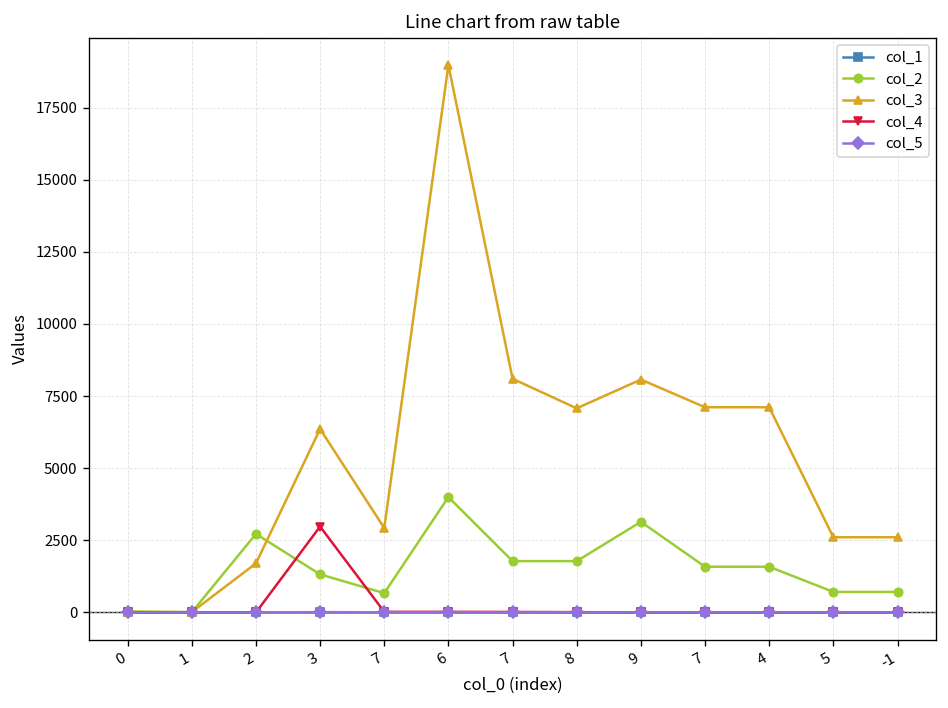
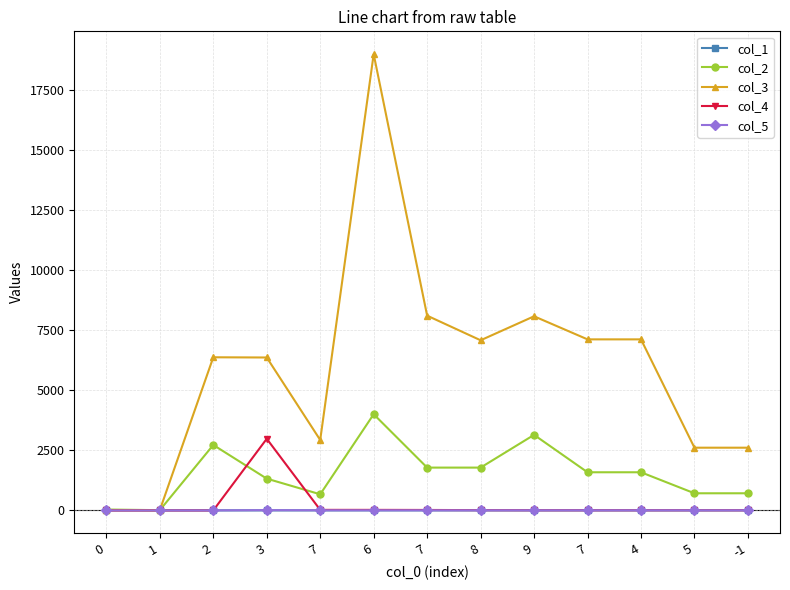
col_3, 2: 1700 -> 6400
